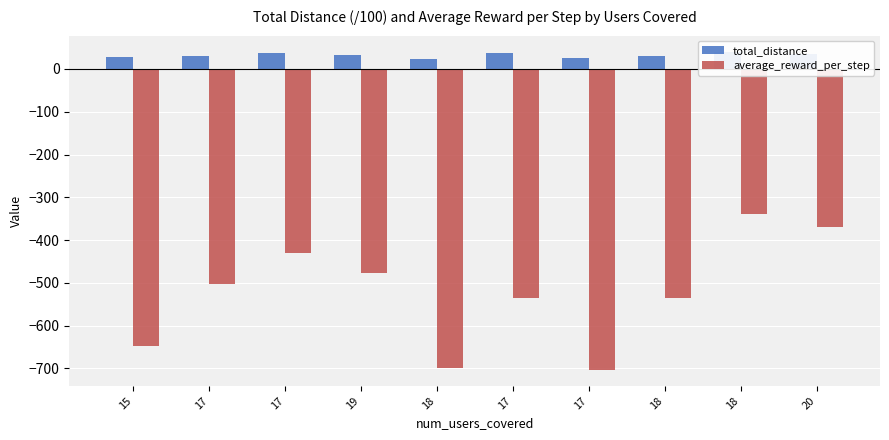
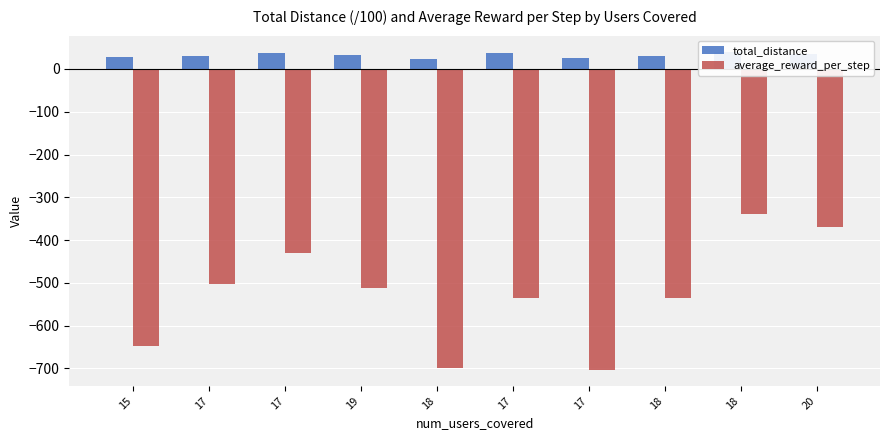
average_reward_per_step, 19: -480 -> -510
